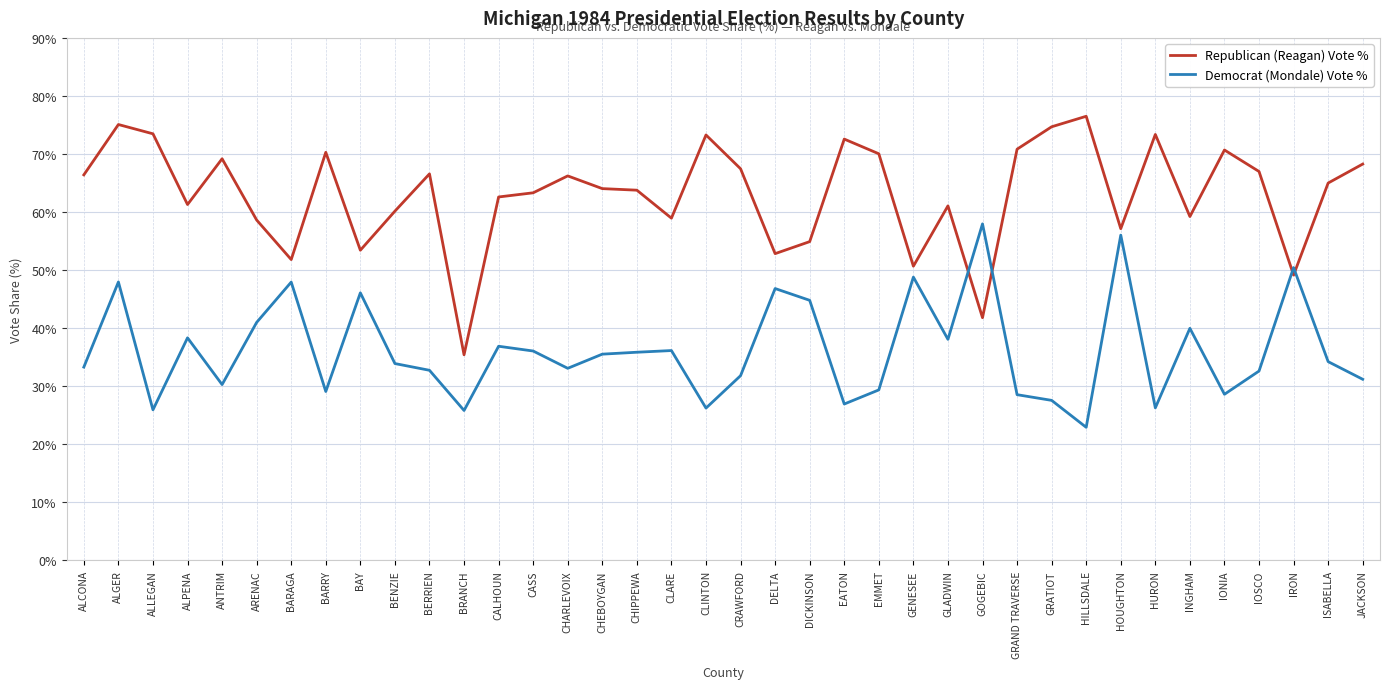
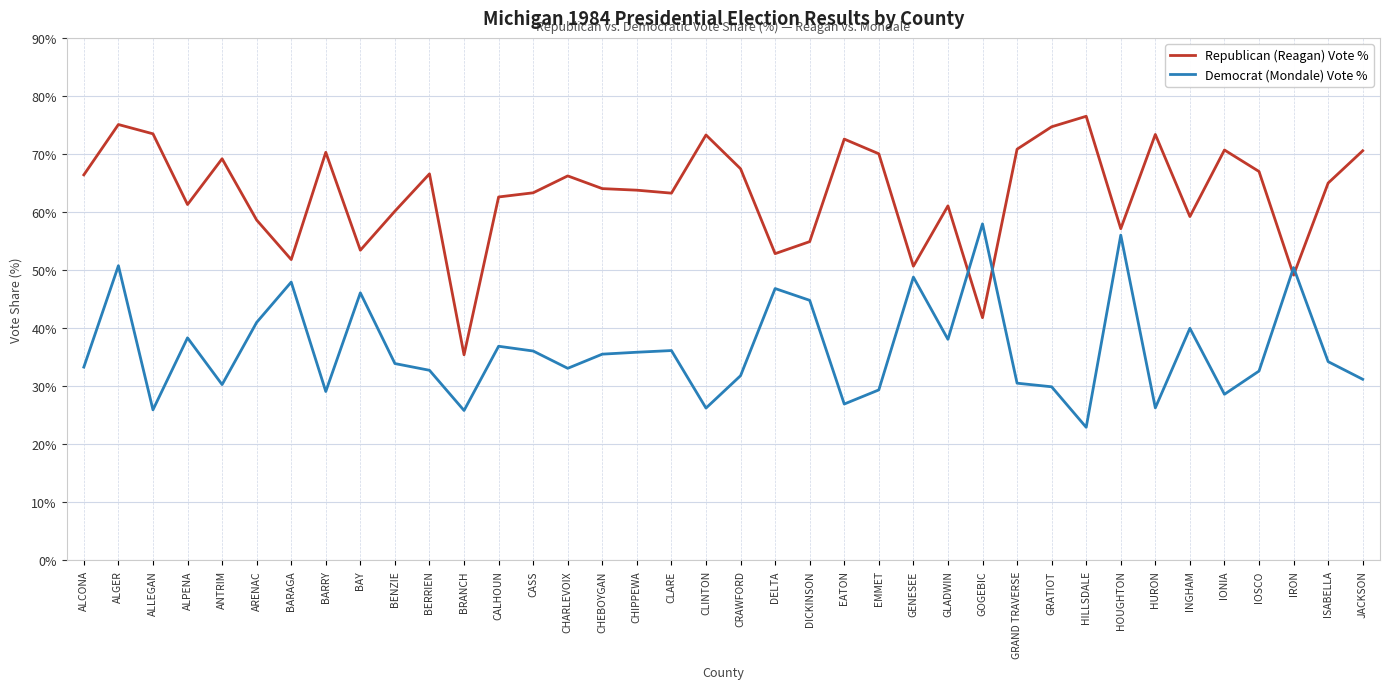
Democrat (Mondale) Vote %, ALGER: 48% -> 51%
Republican (Reagan) Vote %, CLARE: 59% -> 63%
Democrat (Mondale) Vote %, GRAND TRAVERSE: 29% -> 31%
Democrat (Mondale) Vote %, GRATIOT: 28% -> 30%
Republican (Reagan) Vote %, JACKSON: 68% -> 71%
